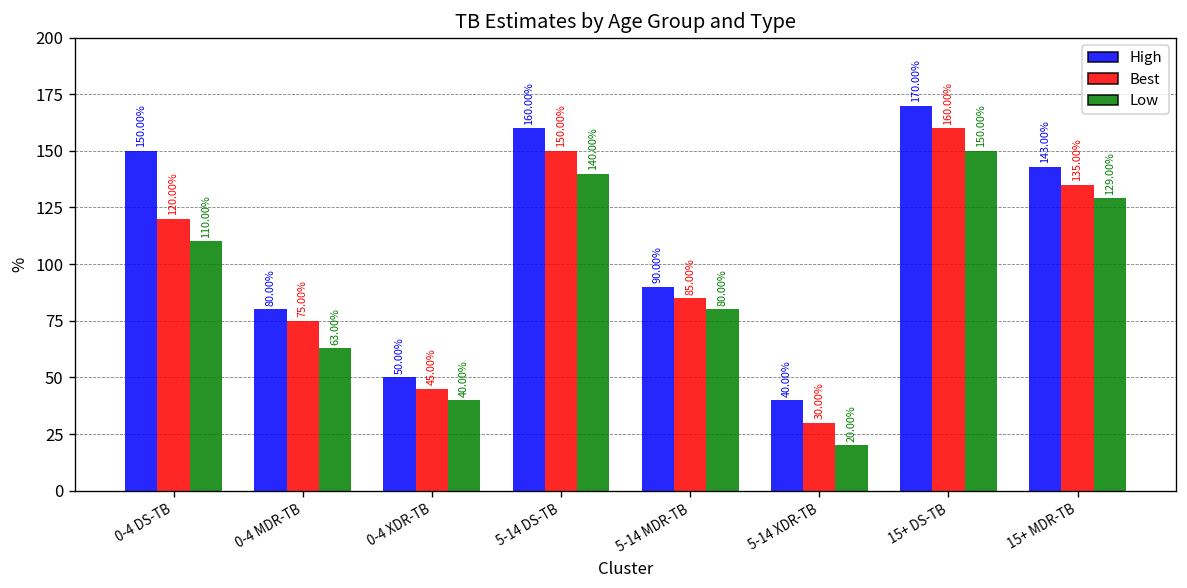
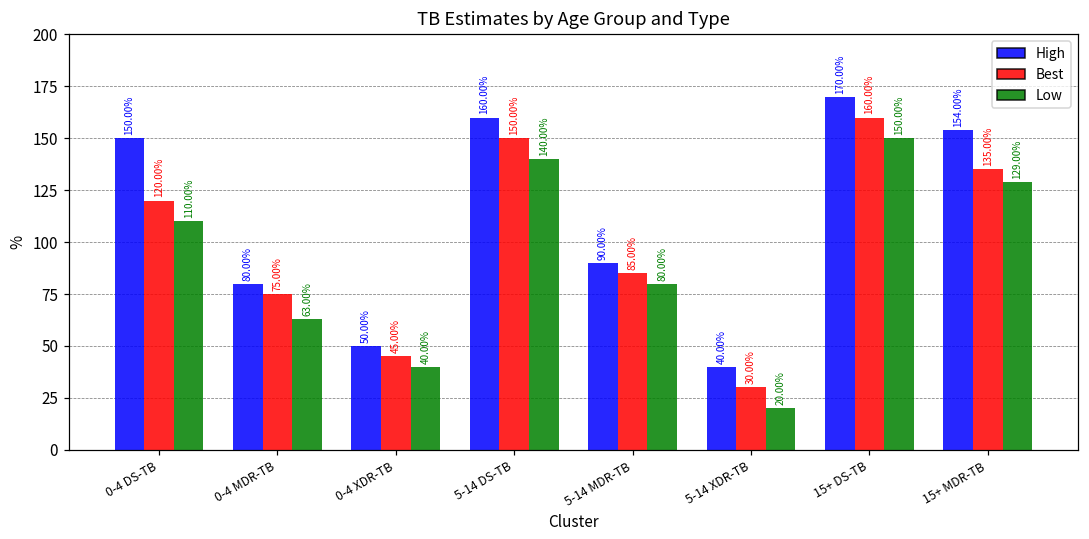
High, 15+ MDR-TB: 143.00% -> 154.00%
